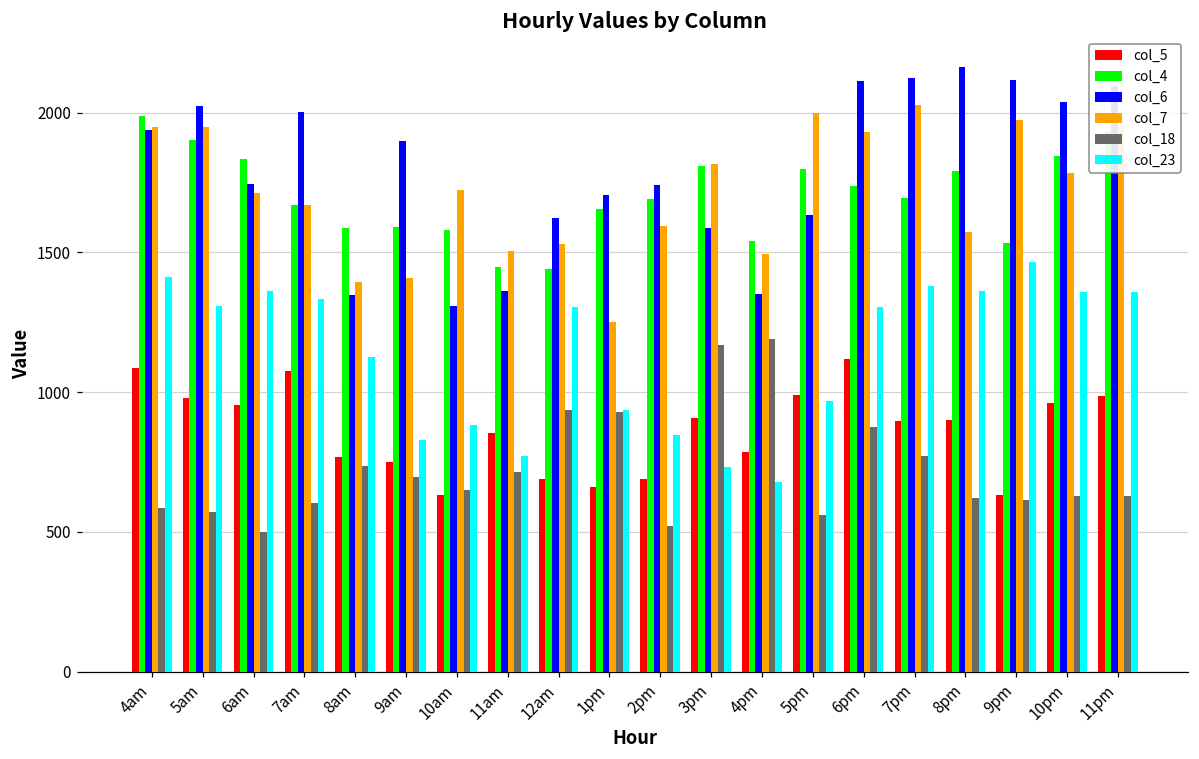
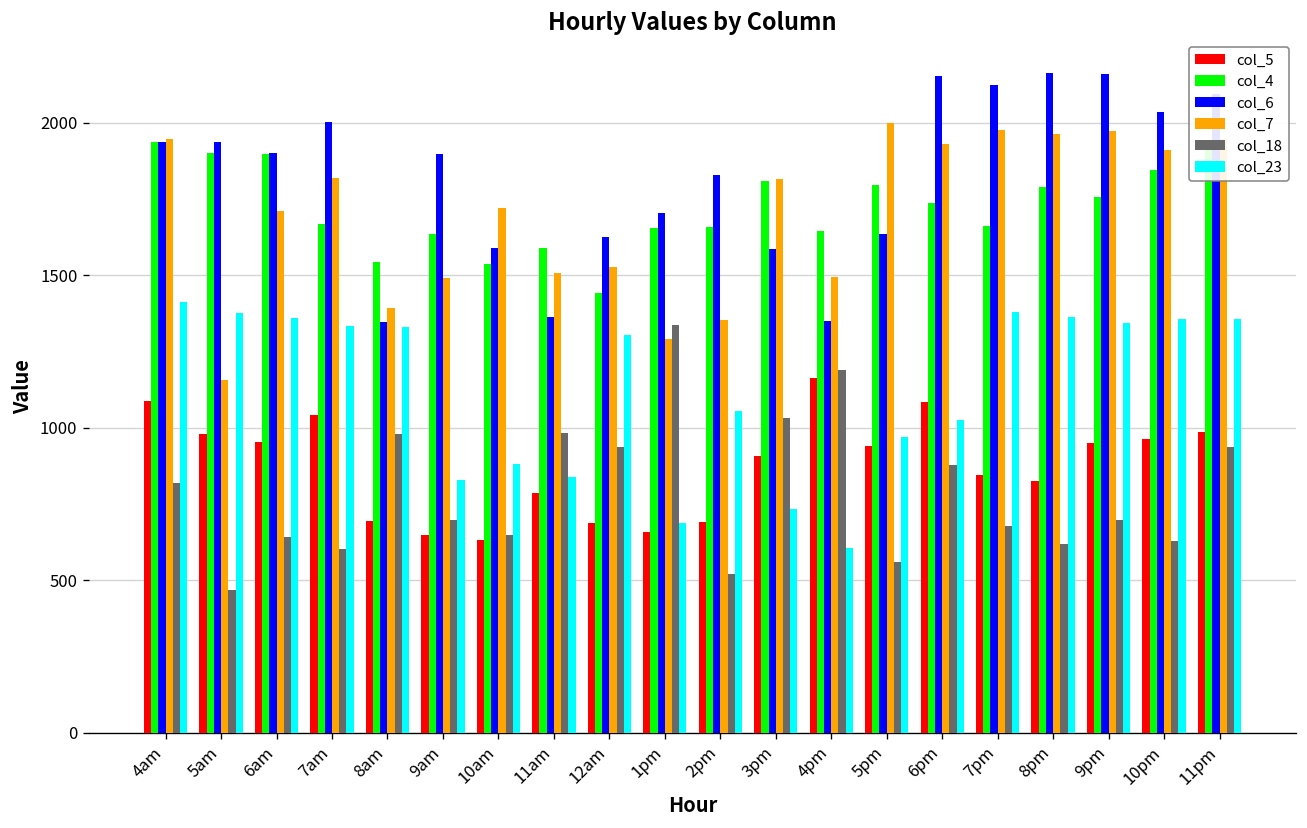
col_4, 4am: 1990 -> 1940
col_18, 4am: 580 -> 820
col_6, 5am: 2020 -> 1940
col_7, 5am: 1950 -> 1160
col_18, 5am: 570 -> 470
col_23, 5am: 1310 -> 1380
col_4, 6am: 1830 -> 1900
col_6, 6am: 1740 -> 1900
col_18, 6am: 500 -> 640
col_5, 7am: 1080 -> 1040
col_7, 7am: 1670 -> 1820
col_5, 8am: 770 -> 700
col_4, 8am: 1590 -> 1540
col_18, 8am: 740 -> 980
col_23, 8am: 1130 -> 1330
col_5, 9am: 750 -> 650
col_4, 9am: 1590 -> 1640
col_7, 9am: 1410 -> 1490
col_4, 10am: 1580 -> 1540
col_6, 10am: 1310 -> 1590
col_5, 11am: 860 -> 790
col_4, 11am: 1450 -> 1590
col_18, 11am: 720 -> 980
col_23, 11am: 770 -> 840
col_7, 1pm: 1250 -> 1290
col_18, 1pm: 930 -> 1340
col_23, 1pm: 940 -> 690
col_4, 2pm: 1690 -> 1660
col_6, 2pm: 1740 -> 1830
col_7, 2pm: 1600 -> 1350
col_23, 2pm: 850 -> 1060
col_18, 3pm: 1170 -> 1030
col_5, 4pm: 790 -> 1160
col_4, 4pm: 1540 -> 1650
col_23, 4pm: 680 -> 610
col_5, 5pm: 990 -> 940
col_5, 6pm: 1120 -> 1080
col_6, 6pm: 2110 -> 2150
col_23, 6pm: 1310 -> 1030
col_5, 7pm: 900 -> 840
col_4, 7pm: 1700 -> 1660
col_7, 7pm: 2030 -> 1980
col_18, 7pm: 770 -> 680
col_5, 8pm: 900 -> 820
col_7, 8pm: 1570 -> 1960
col_5, 9pm: 630 -> 950
col_4, 9pm: 1540 -> 1760
col_6, 9pm: 2120 -> 2160
col_18, 9pm: 610 -> 700
col_23, 9pm: 1470 -> 1340
col_7, 10pm: 1780 -> 1910
col_18, 11pm: 630 -> 940
